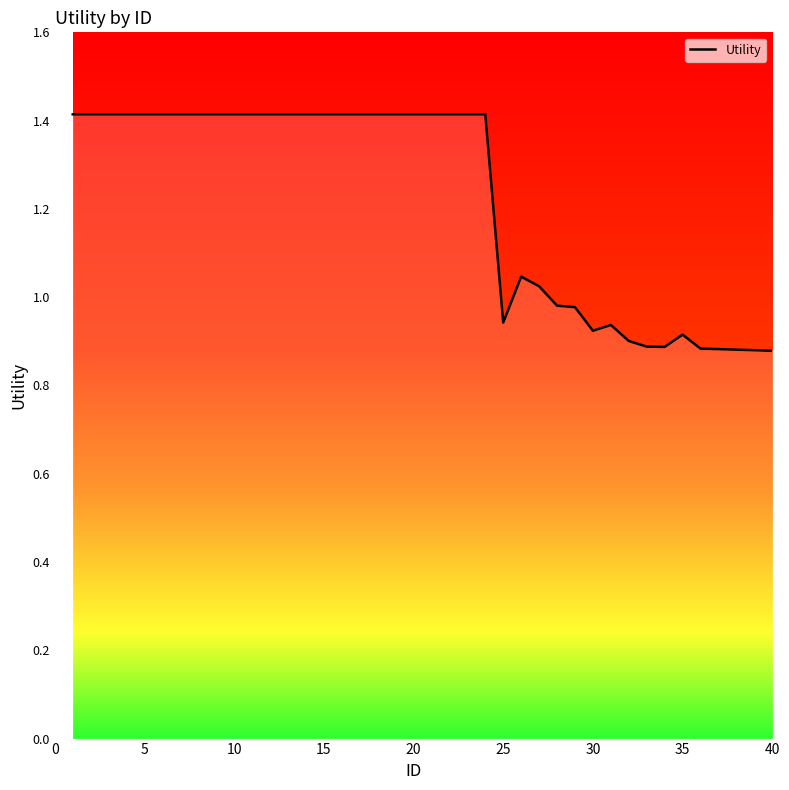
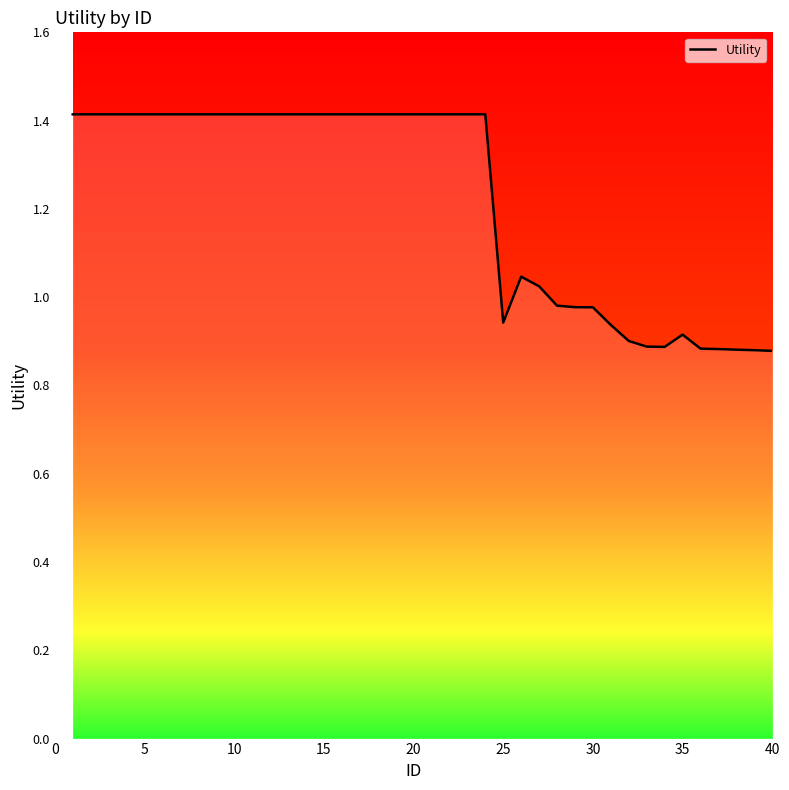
30: 0.92 -> 0.98
